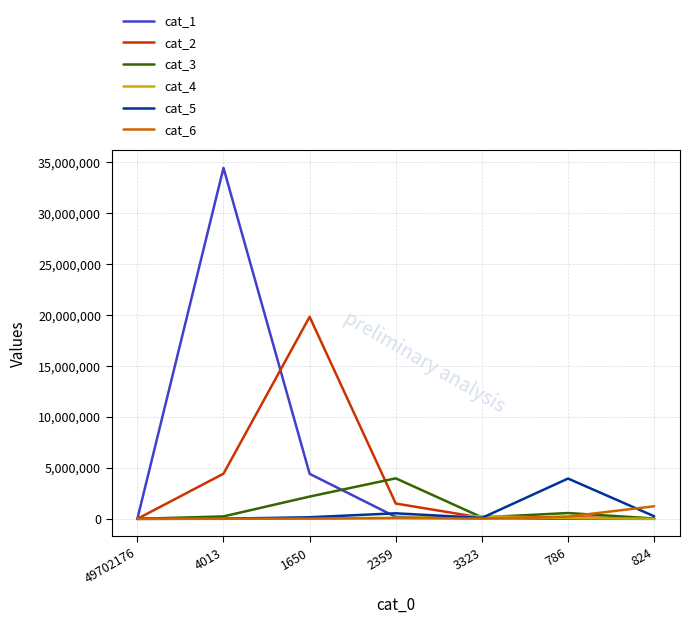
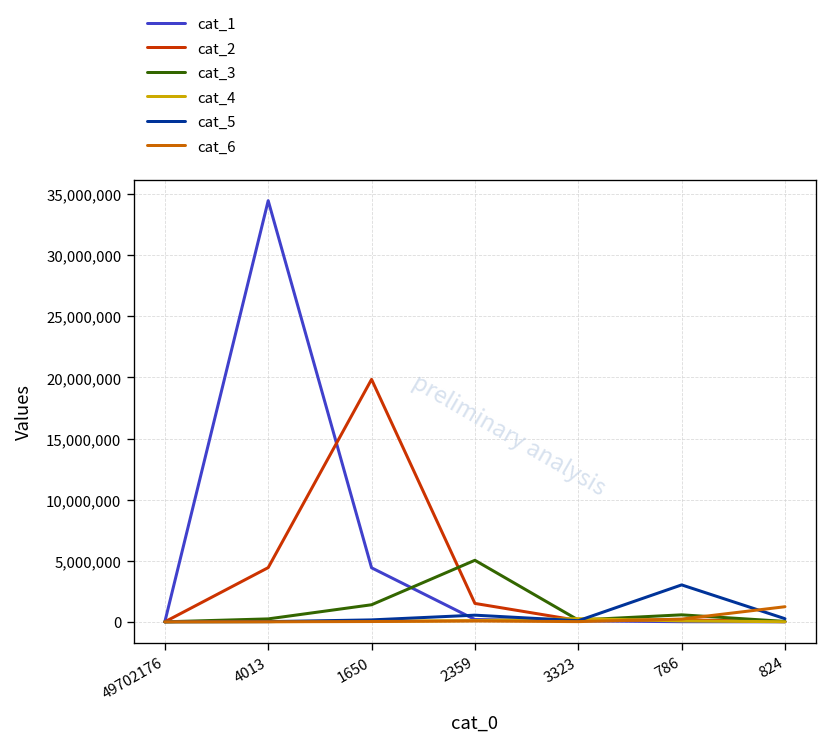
cat_3, 1650: 2,200,000 -> 1,400,000
cat_3, 2359: 4,000,000 -> 5,000,000
cat_5, 786: 4,000,000 -> 3,000,000
